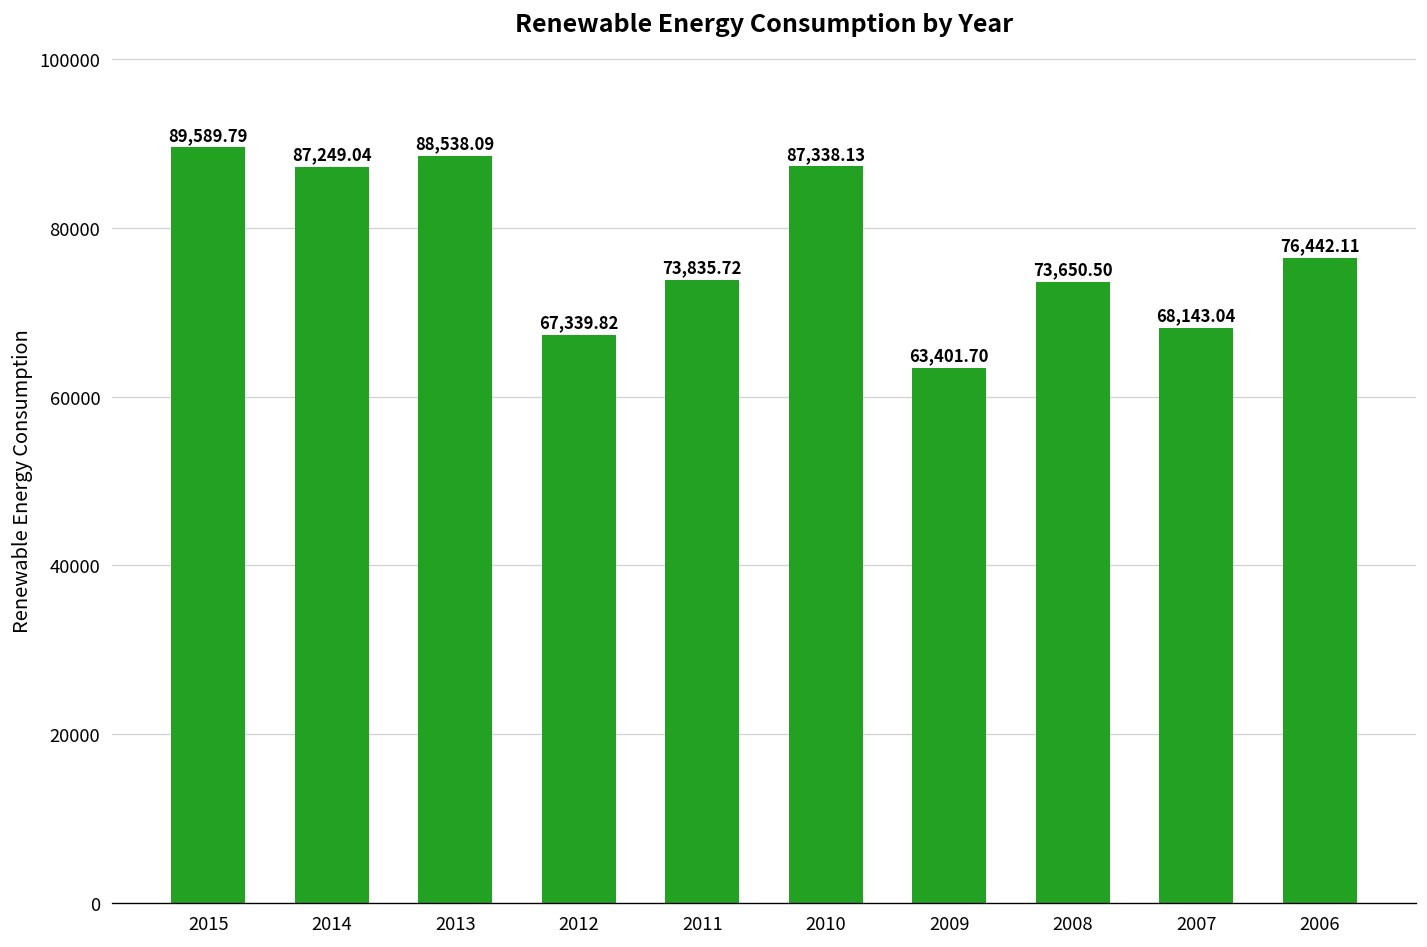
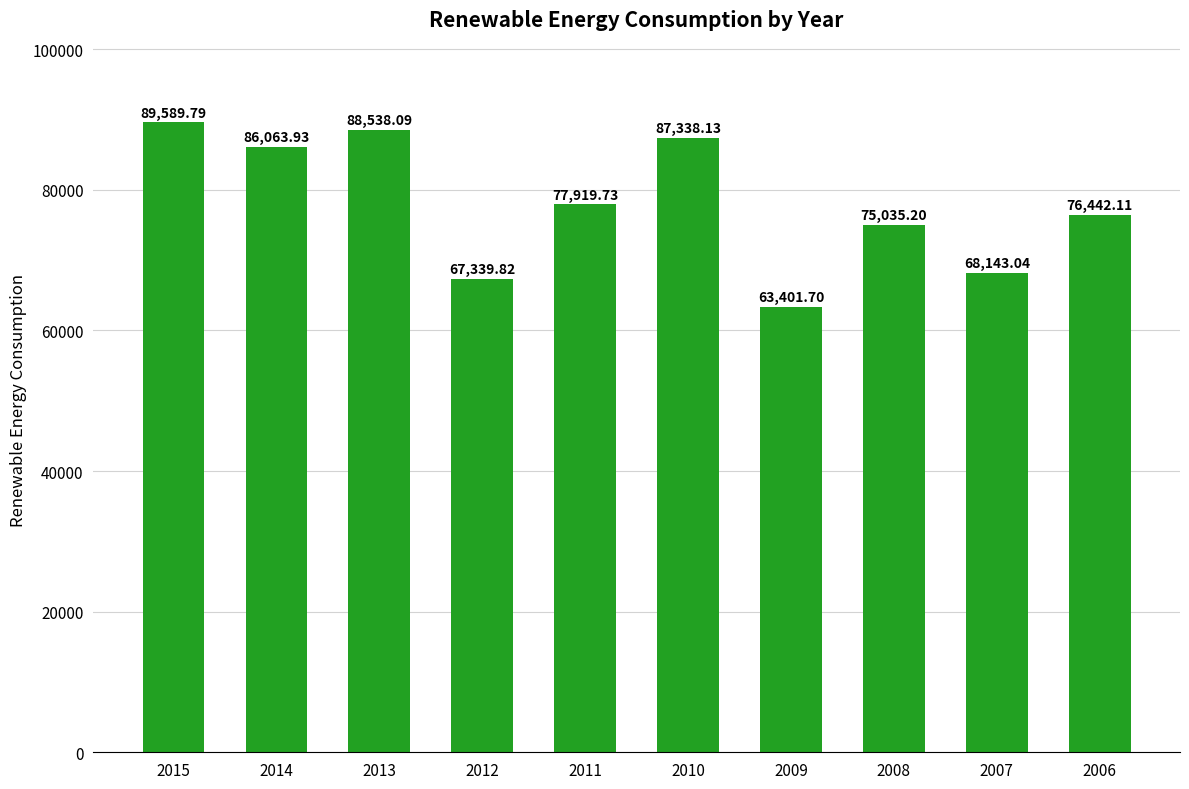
2014: 87,249.04 -> 86,063.93
2011: 73,835.72 -> 77,919.73
2008: 73,650.50 -> 75,035.20
